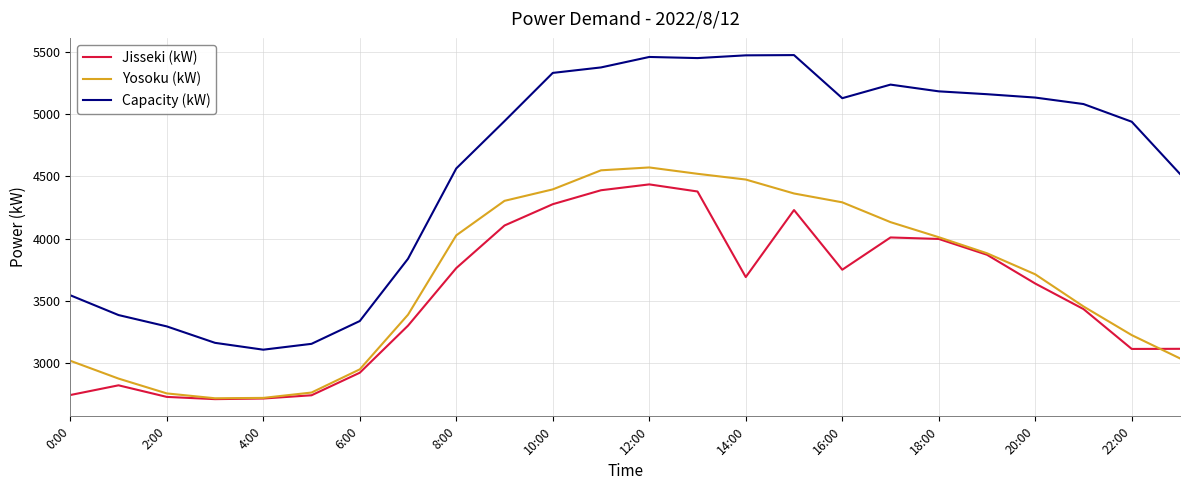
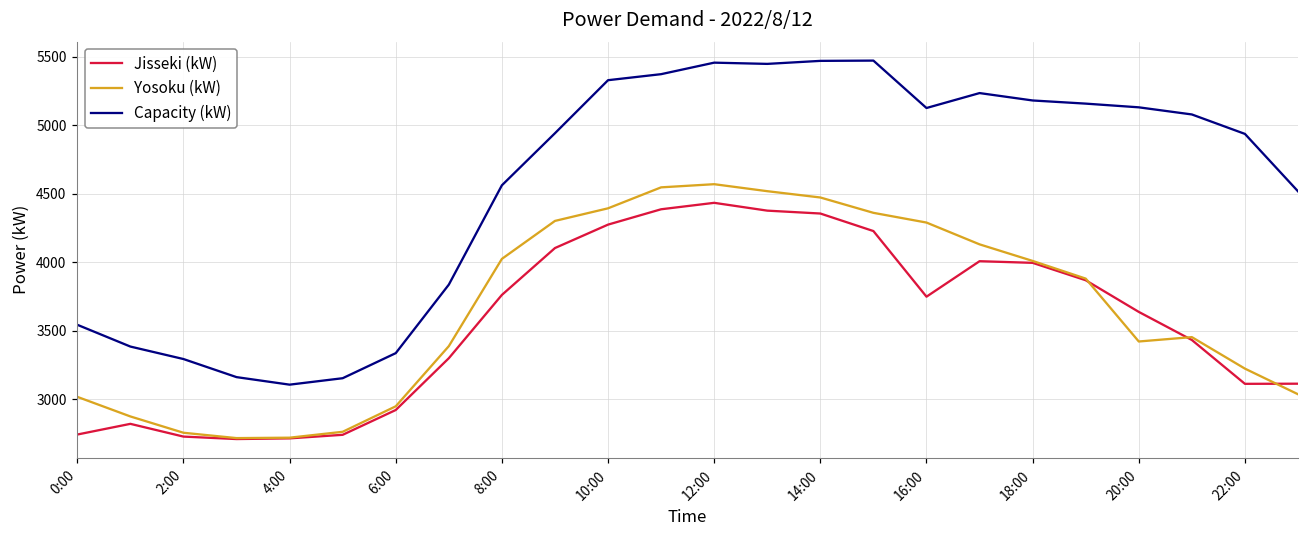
Jisseki (kW), 14:00: 3690 -> 4360
Yosoku (kW), 20:00: 3710 -> 3420
